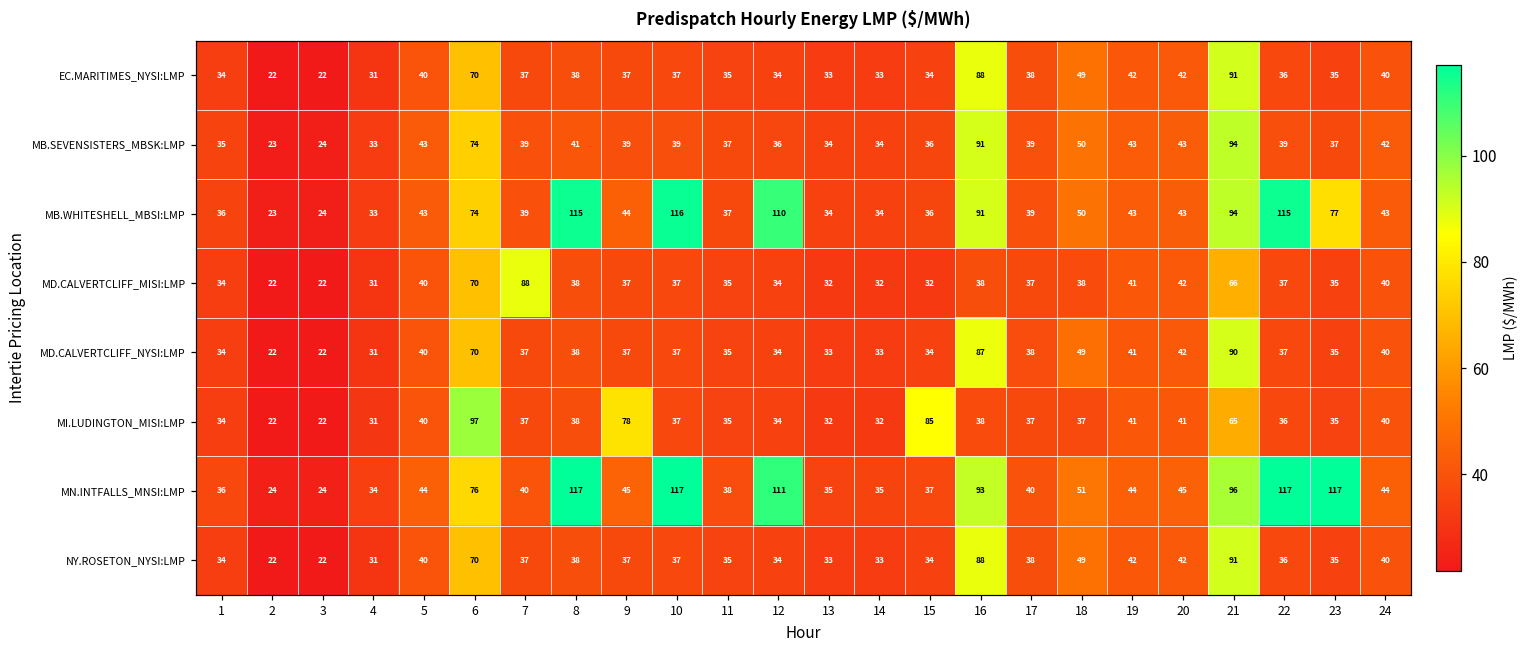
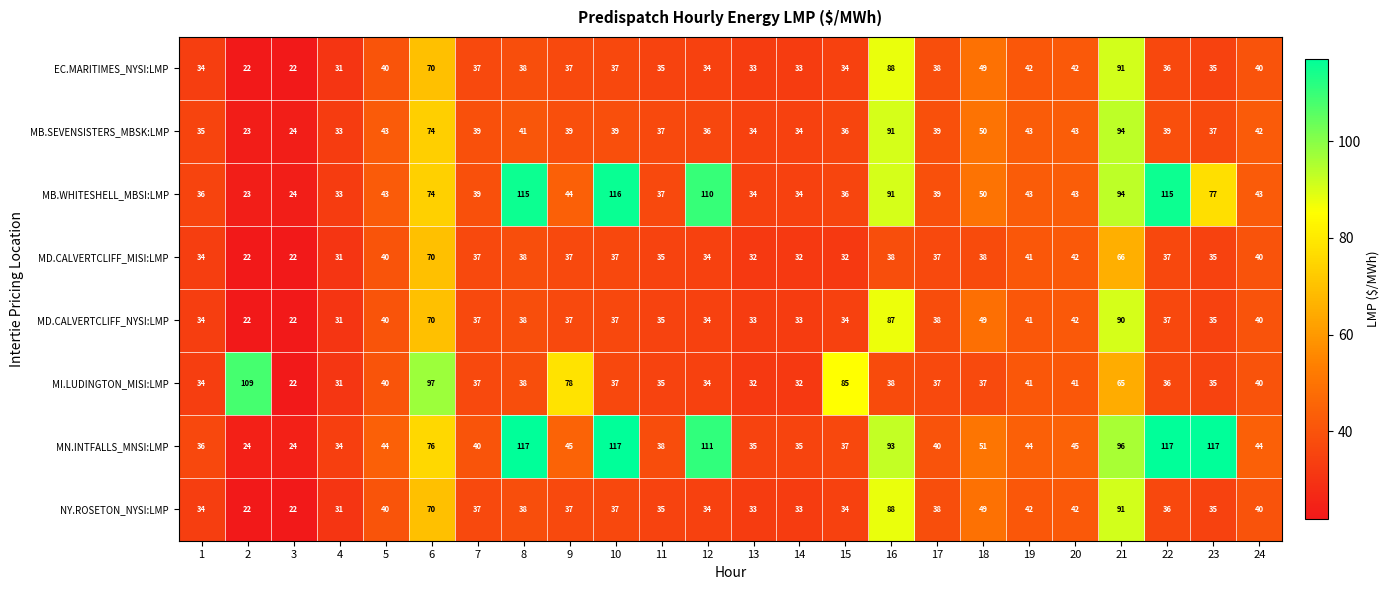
MD.CALVERTCLIFF_MISI:LMP, 7: 88 -> 37
MI.LUDINGTON_MISI:LMP, 2: 22 -> 109
